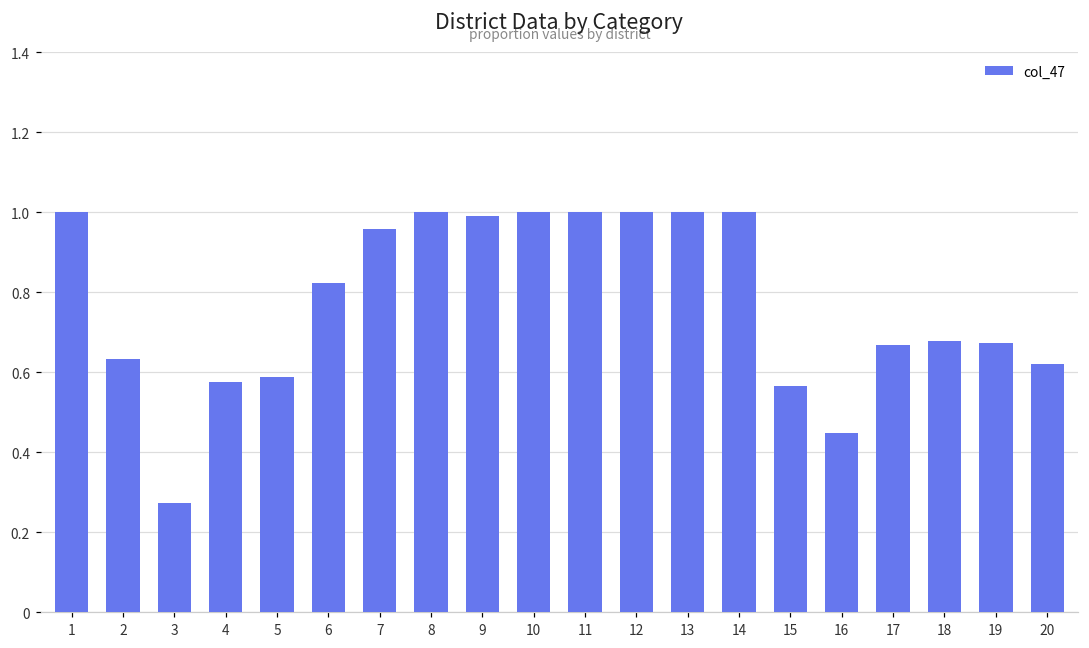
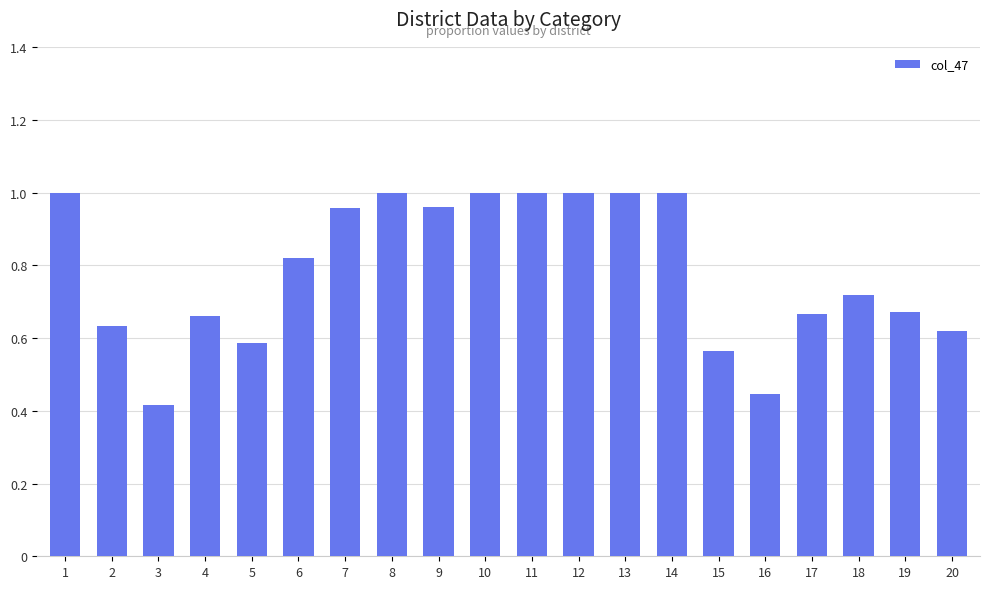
3: 0.27 -> 0.42
4: 0.57 -> 0.66
9: 0.99 -> 0.96
18: 0.68 -> 0.72
